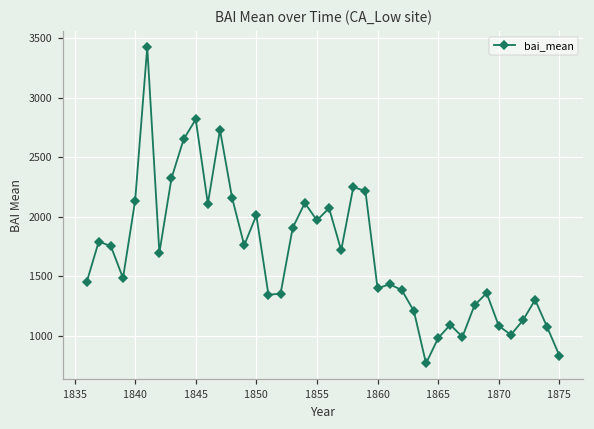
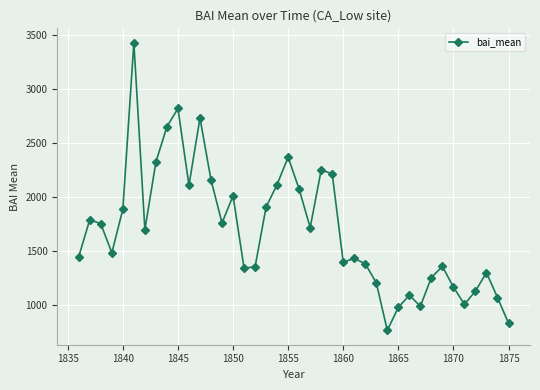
1840: 2140 -> 1890
1855: 1970 -> 2370
1870: 1090 -> 1170
